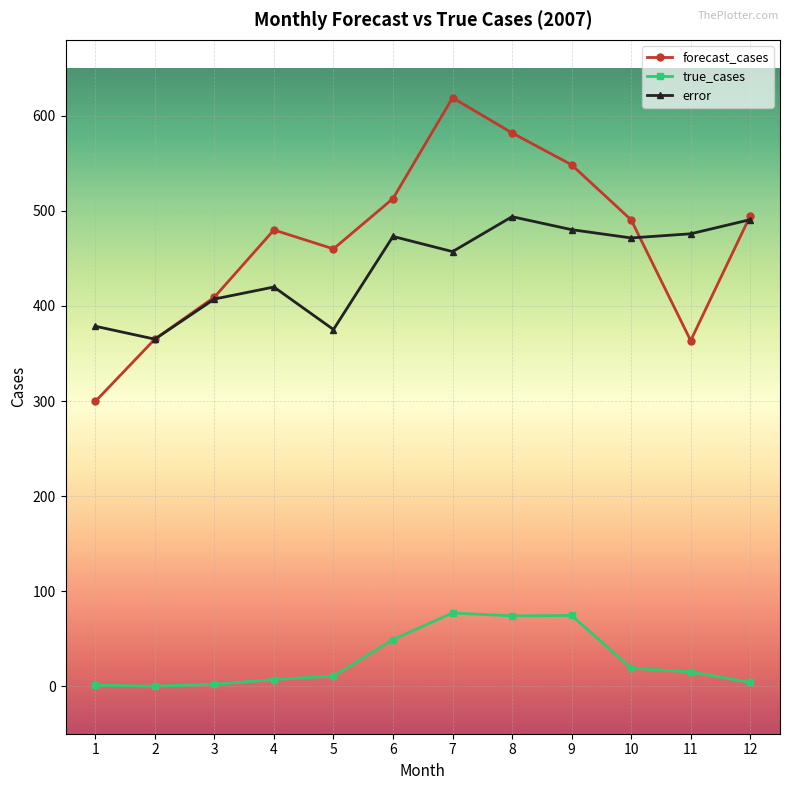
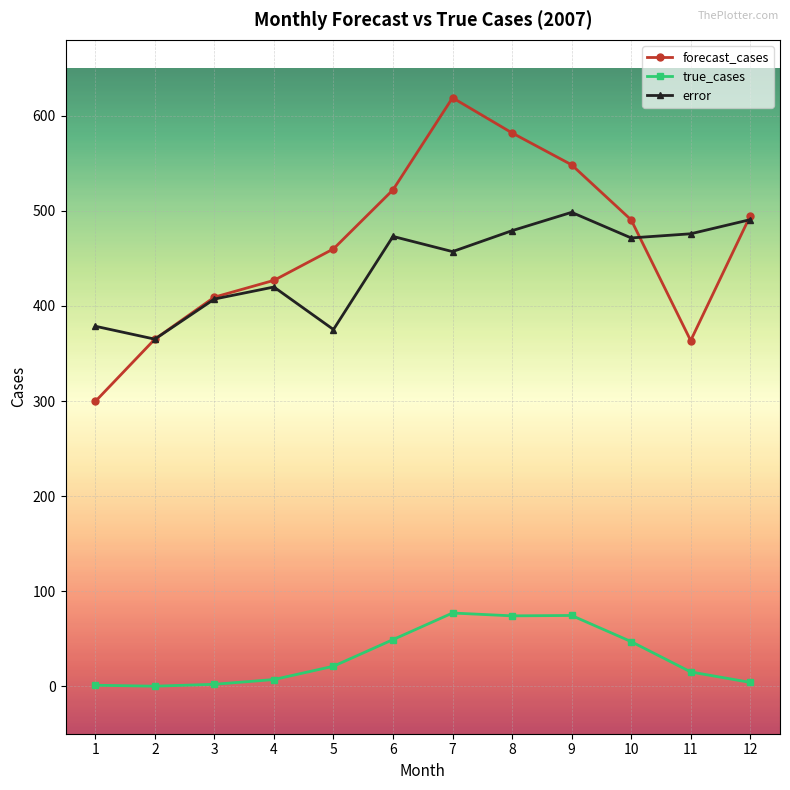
forecast_cases, 4: 480 -> 430
true_cases, 5: 10 -> 20
forecast_cases, 6: 510 -> 520
error, 8: 490 -> 480
error, 9: 480 -> 500
true_cases, 10: 20 -> 50
